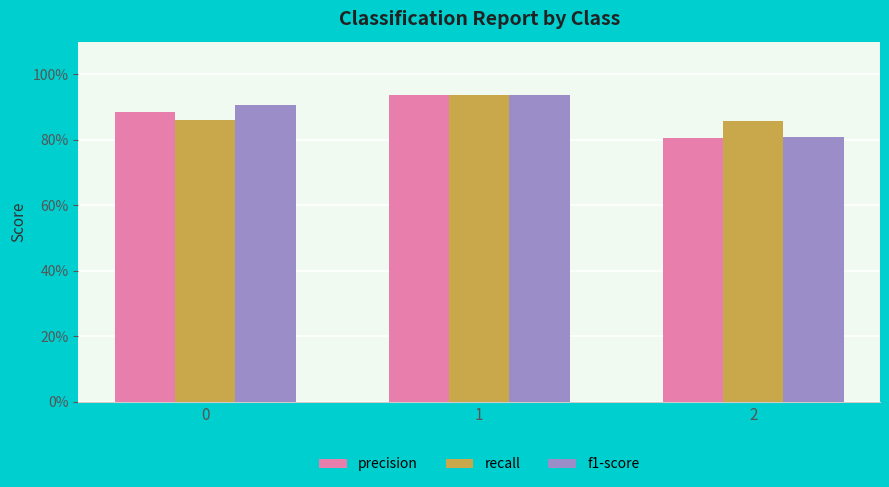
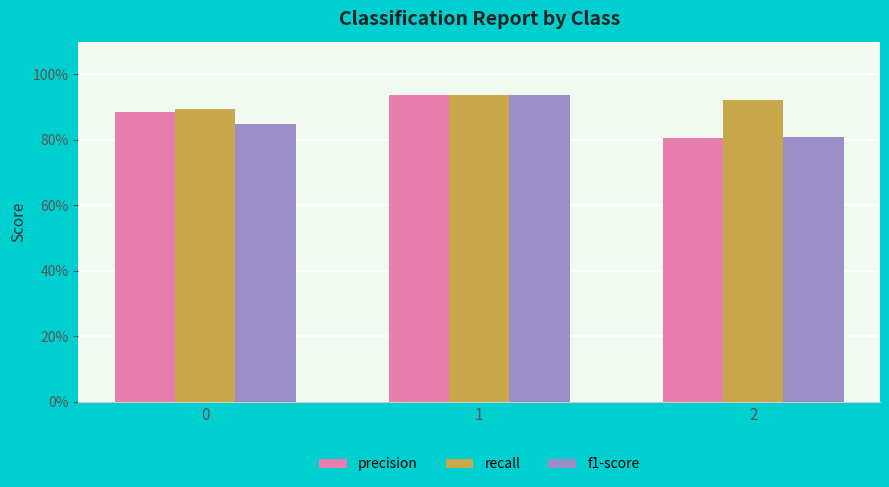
recall, 0: 86% -> 89%
f1-score, 0: 91% -> 85%
recall, 2: 86% -> 92%
